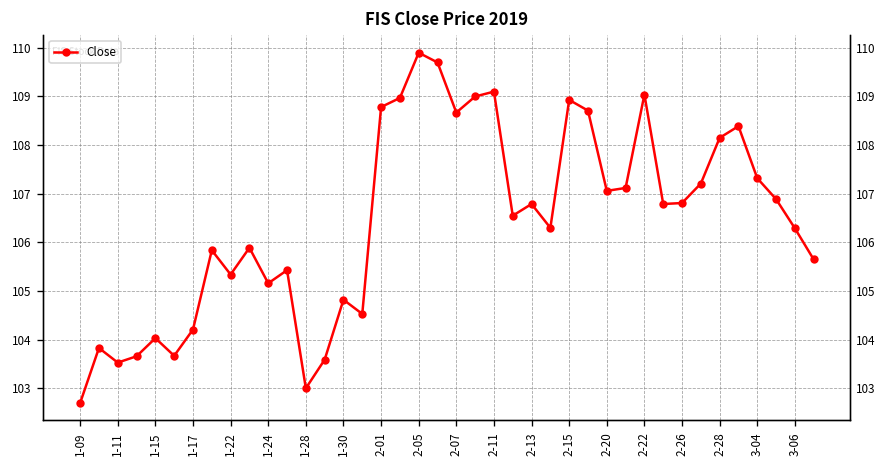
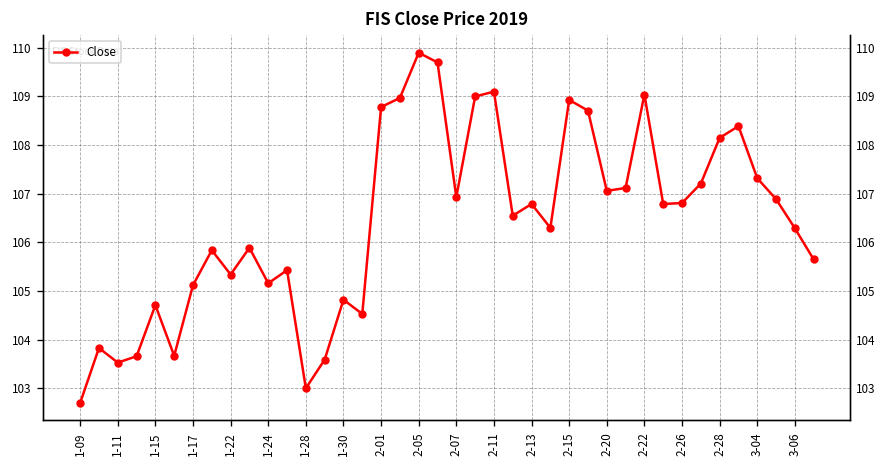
1-15: 104.0 -> 104.7
1-17: 104.2 -> 105.1
2-07: 108.7 -> 106.9
